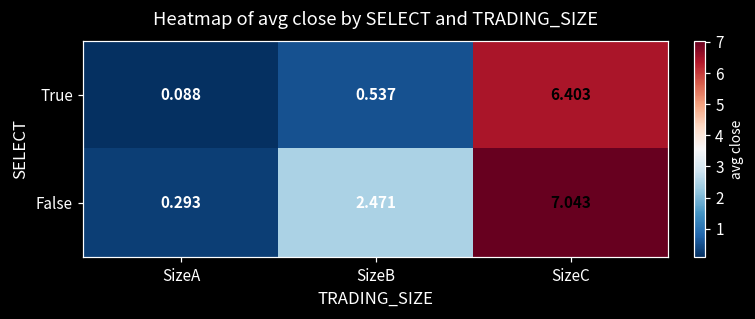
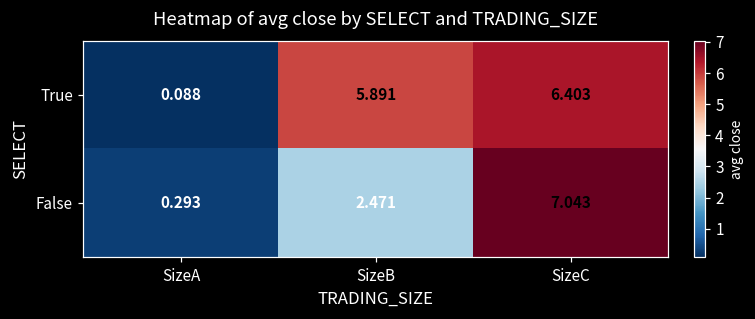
True, SizeB: 0.537 -> 5.891
